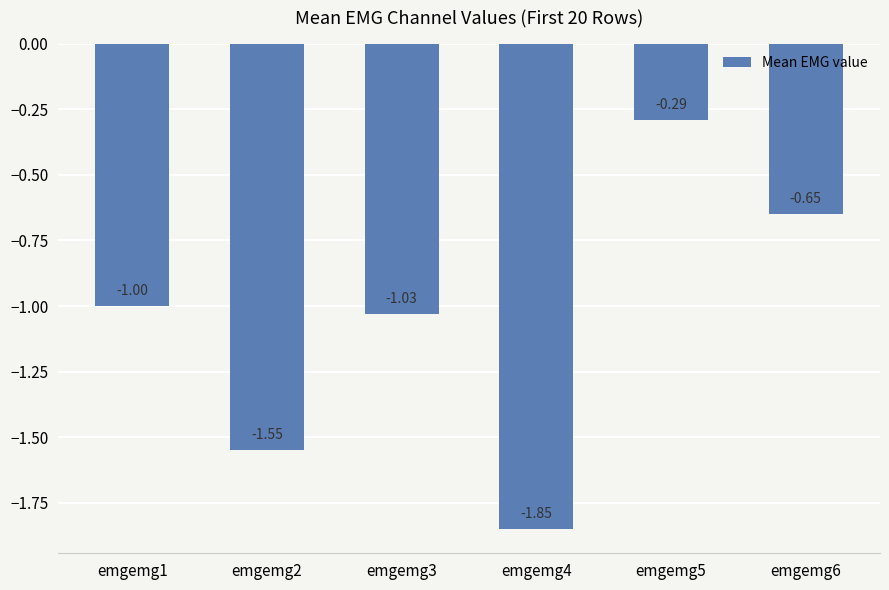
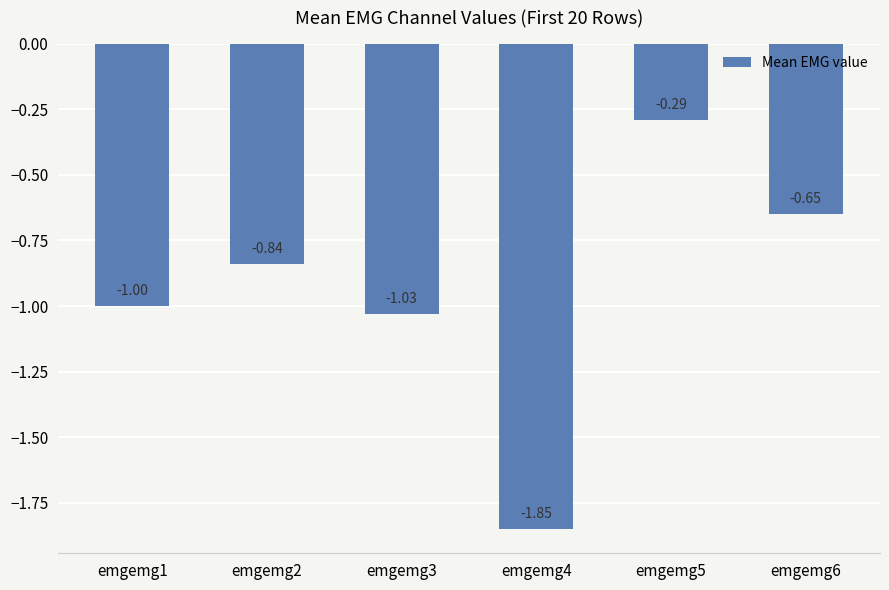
emgemg2: -1.55 -> -0.84
